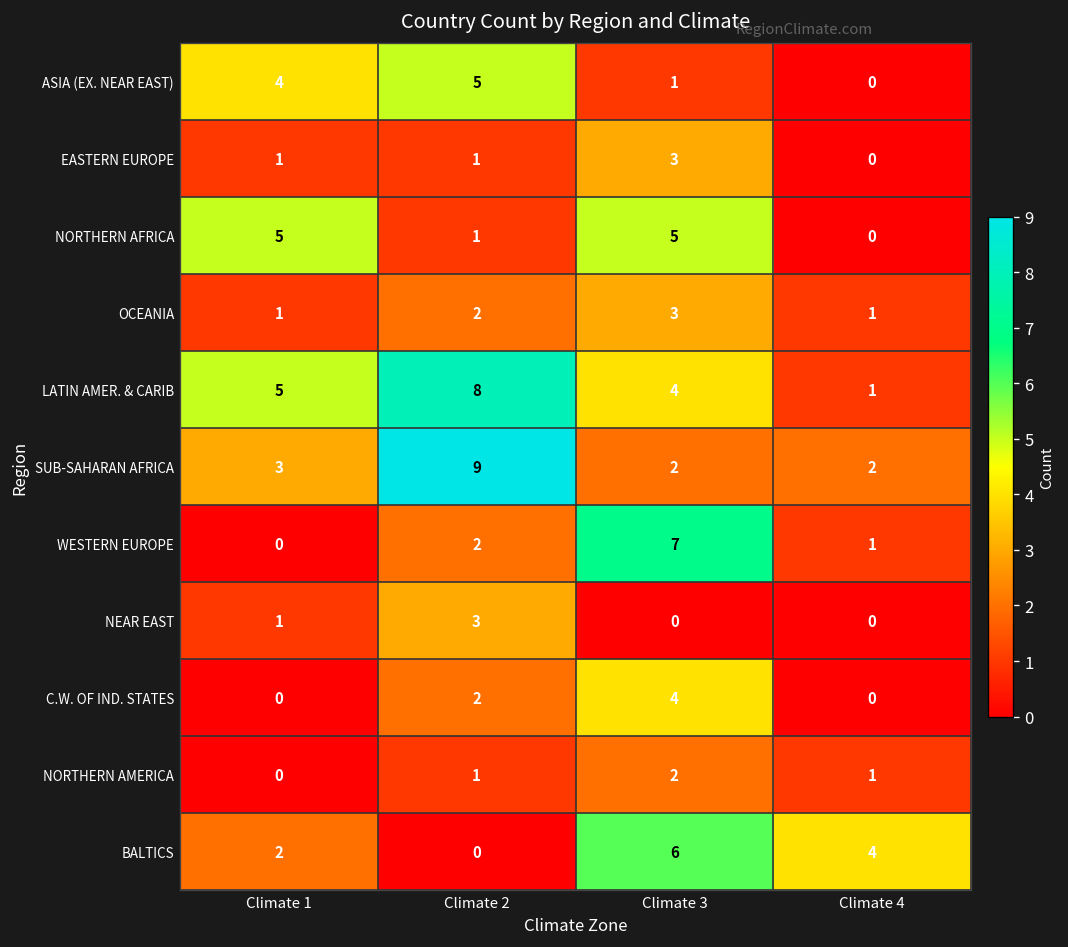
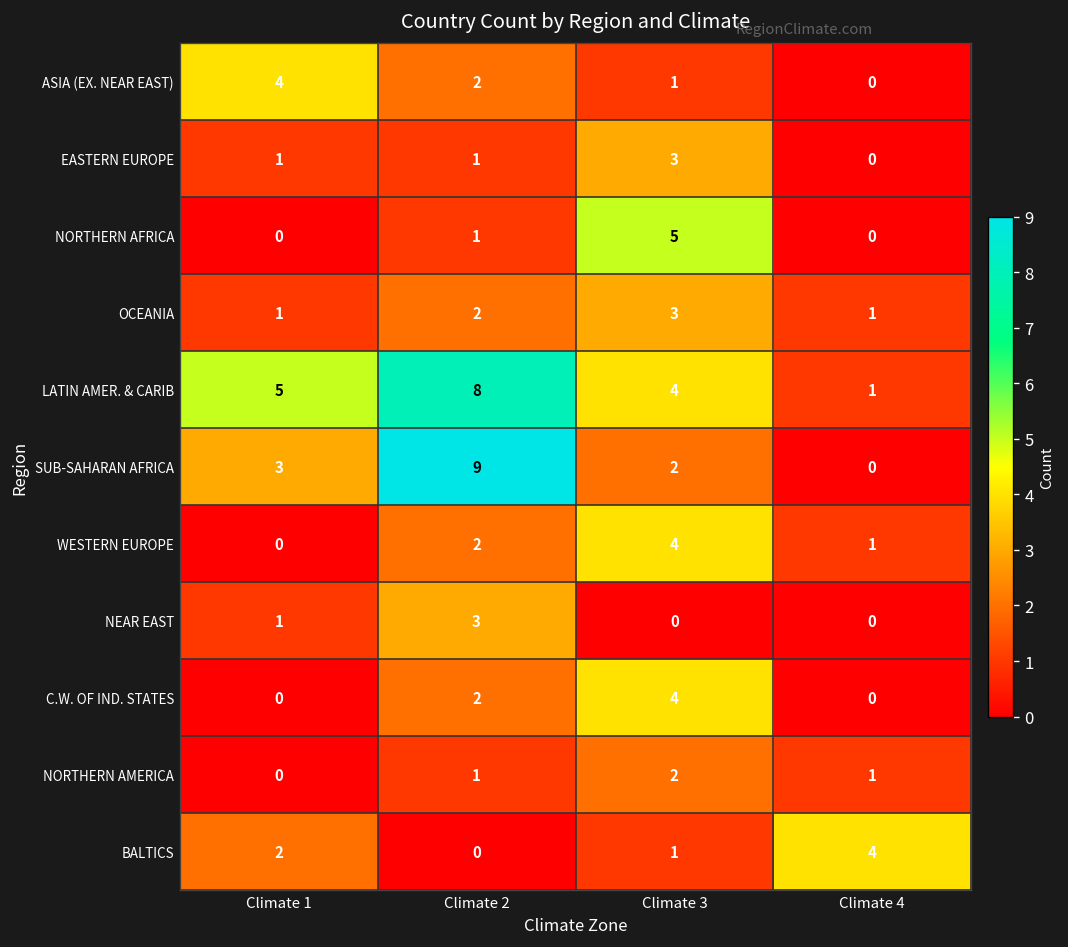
ASIA (EX. NEAR EAST), Climate 2: 5 -> 2
NORTHERN AFRICA, Climate 1: 5 -> 0
SUB-SAHARAN AFRICA, Climate 4: 2 -> 0
WESTERN EUROPE, Climate 3: 7 -> 4
BALTICS, Climate 3: 6 -> 1
